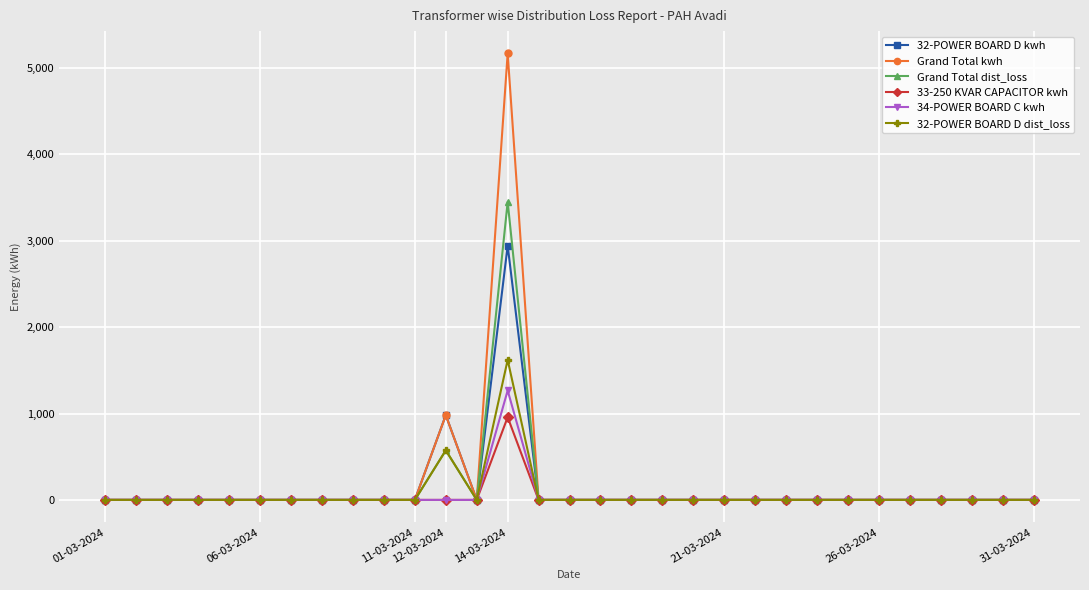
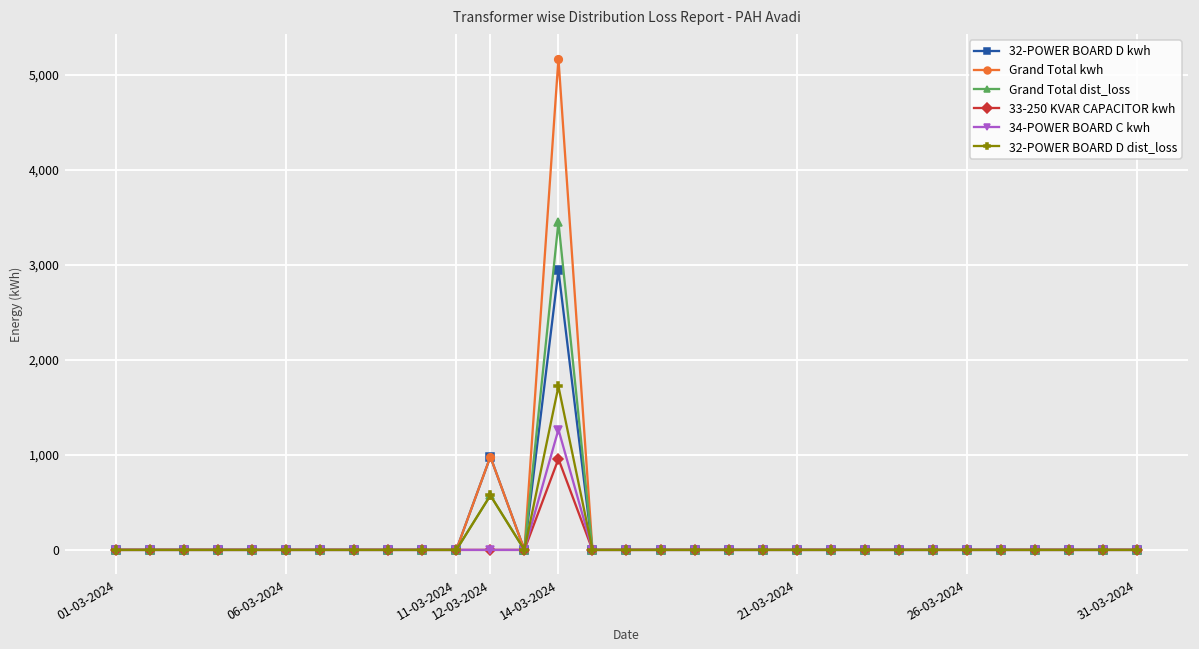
32-POWER BOARD D dist_loss, 14-03-2024: 1,600 -> 1,700
